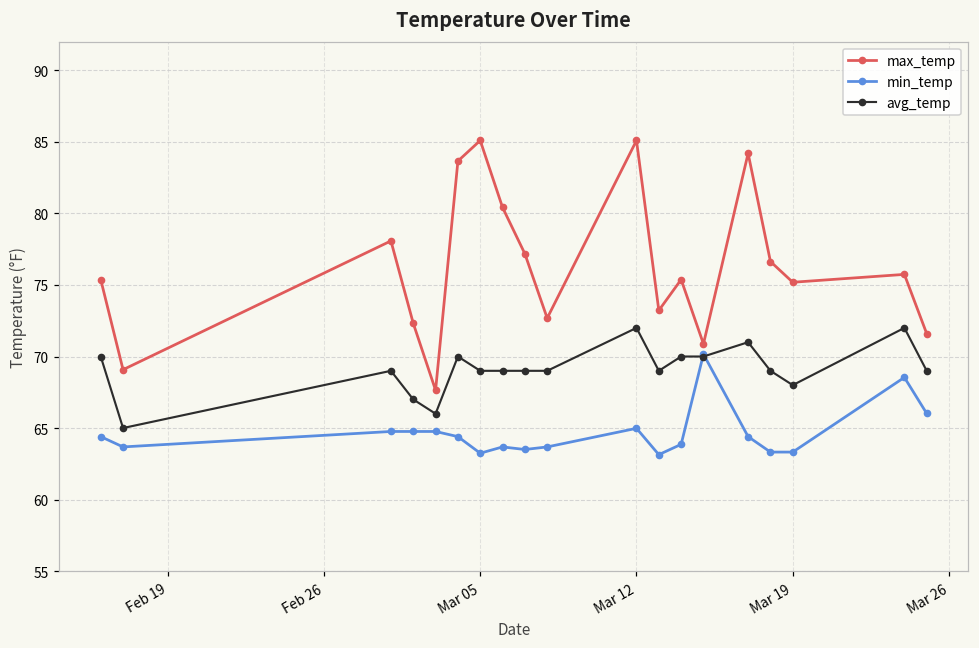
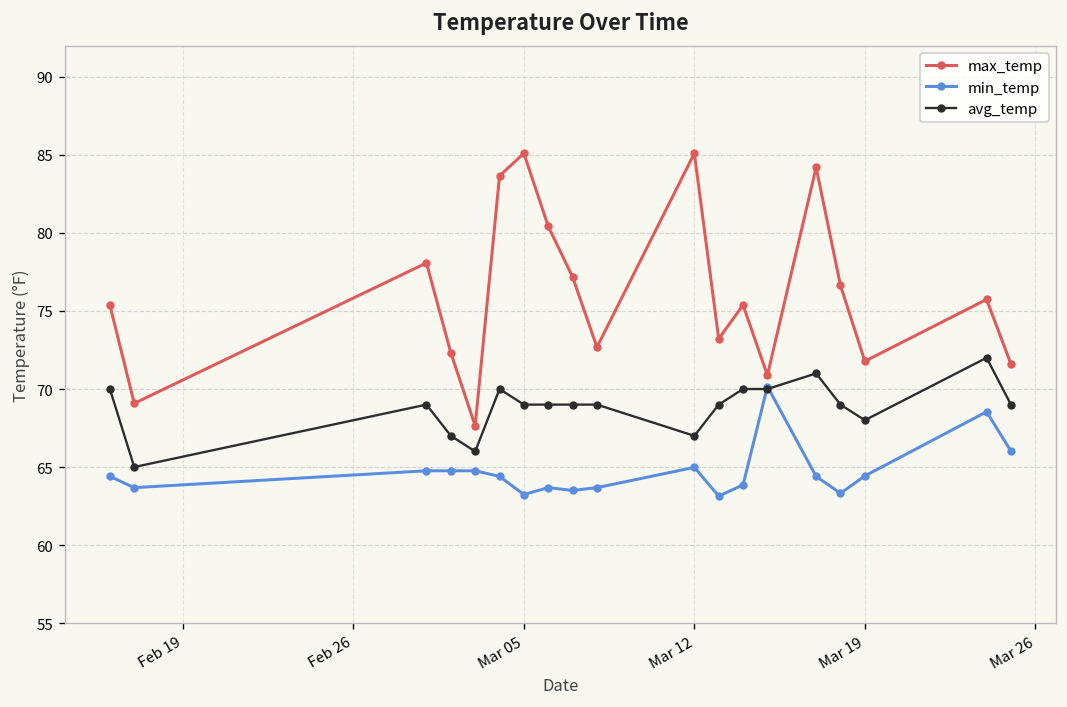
avg_temp, Mar 12: 72 -> 67
max_temp, Mar 19: 75.2 -> 71.8
min_temp, Mar 19: 63.3 -> 64.4
